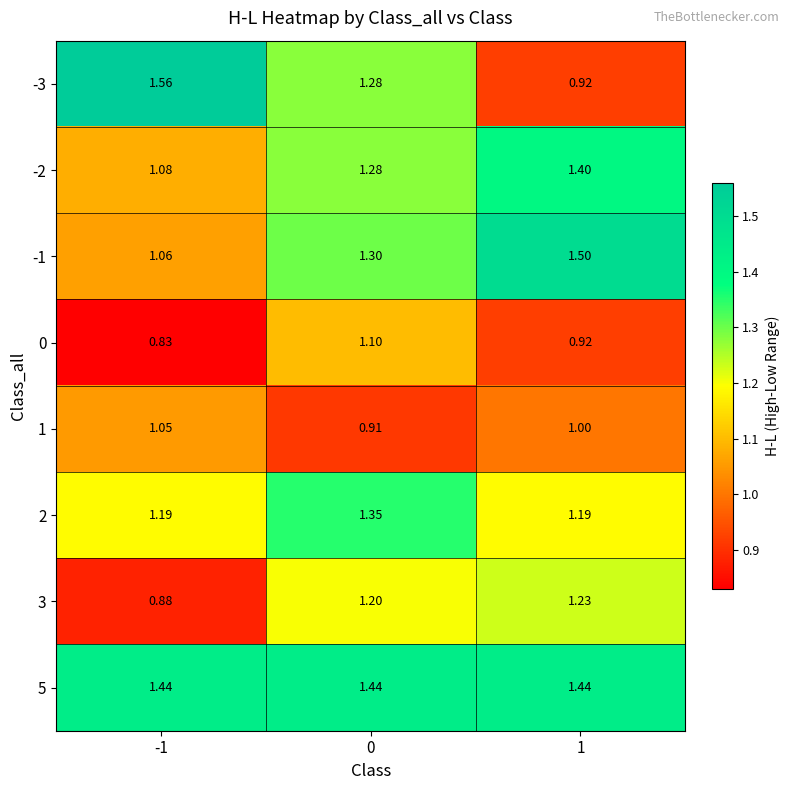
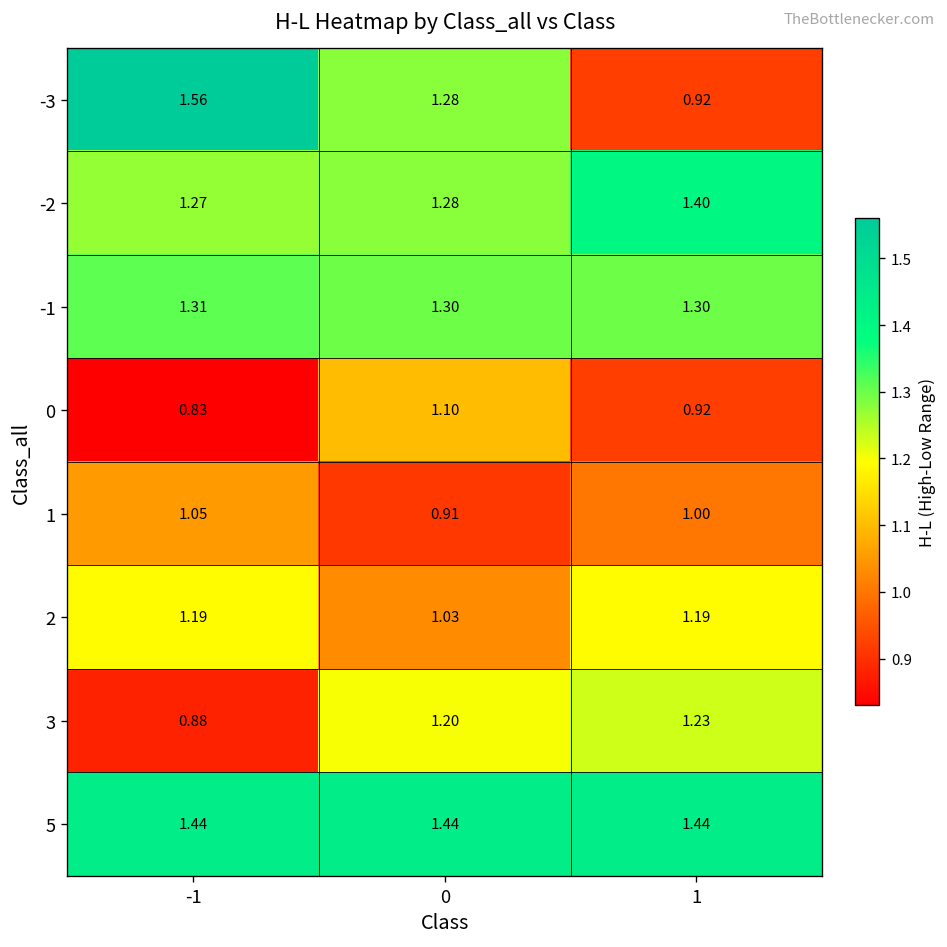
-2, -1: 1.08 -> 1.27
-1, -1: 1.06 -> 1.31
-1, 1: 1.50 -> 1.30
2, 0: 1.35 -> 1.03
